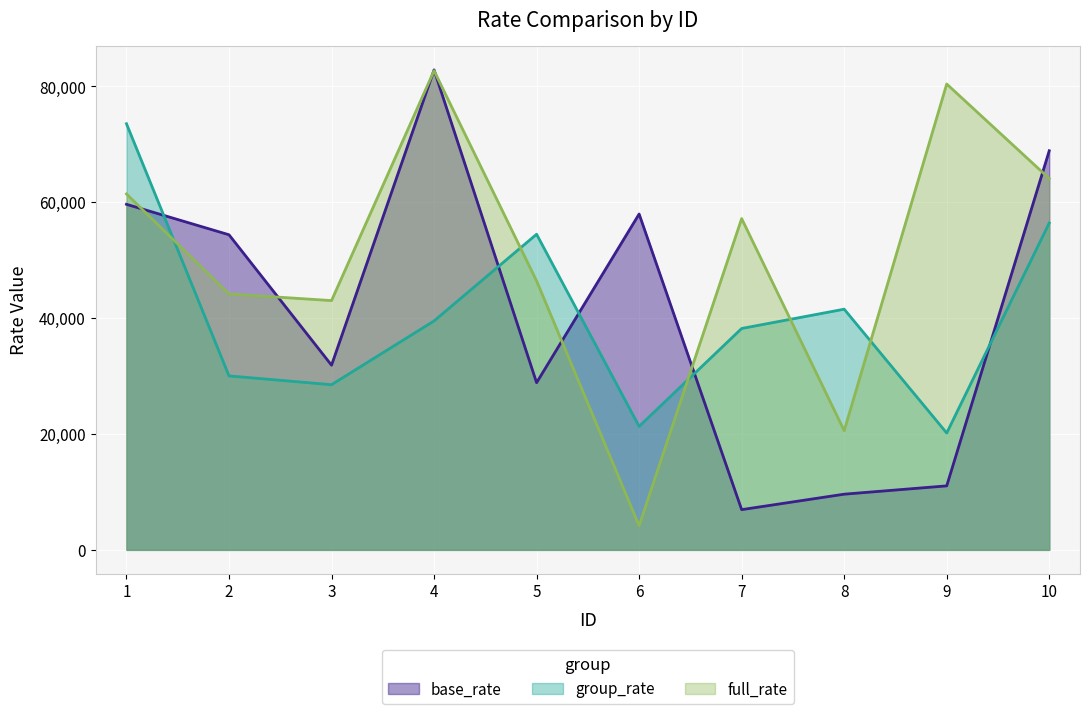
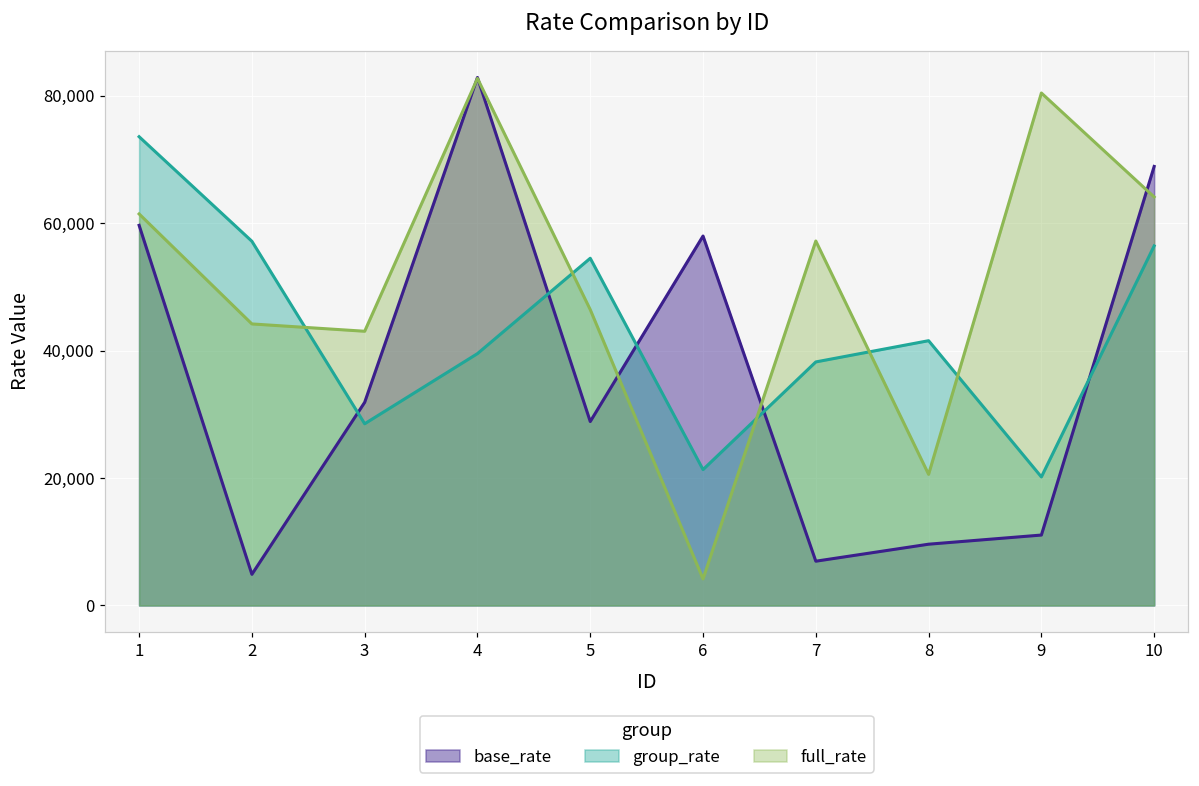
base_rate, 2: 54,000 -> 5,000
group_rate, 2: 30,000 -> 57,000
